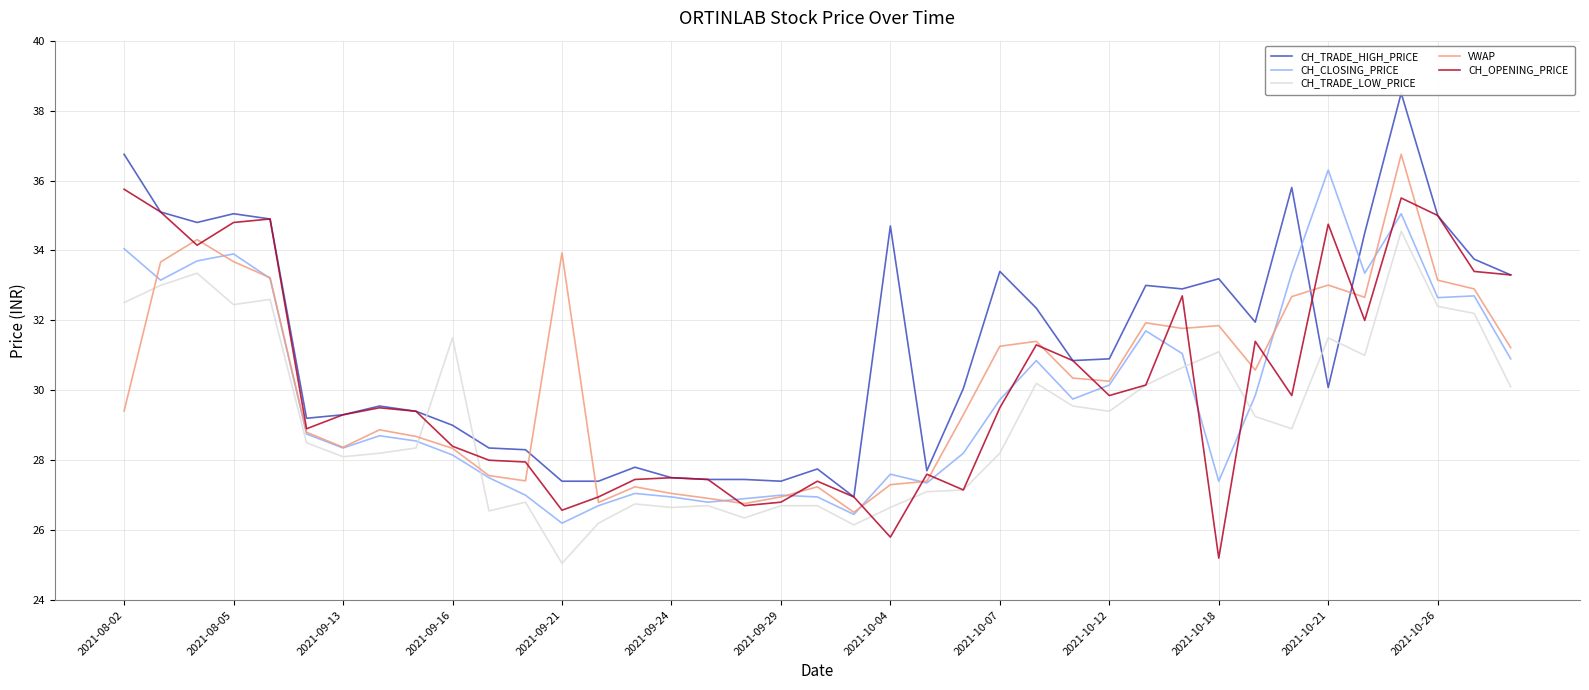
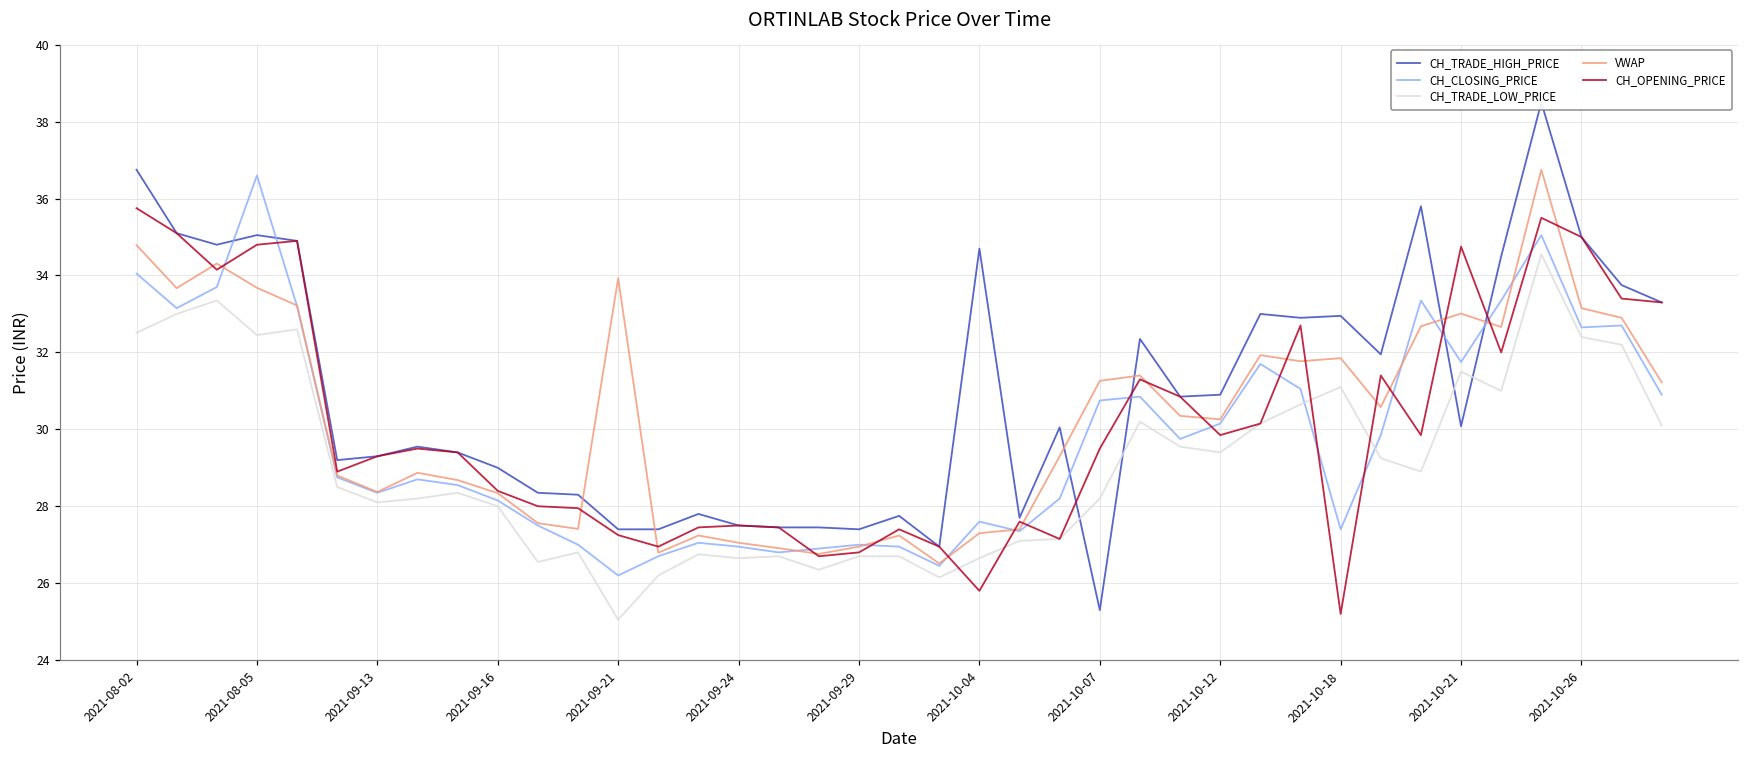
VWAP, 2021-08-02: 29.4 -> 34.8
CH_CLOSING_PRICE, 2021-08-05: 33.9 -> 36.6
CH_TRADE_LOW_PRICE, 2021-09-16: 31.5 -> 28.0
CH_OPENING_PRICE, 2021-09-21: 26.6 -> 27.3
CH_TRADE_HIGH_PRICE, 2021-10-07: 33.4 -> 25.3
CH_CLOSING_PRICE, 2021-10-07: 29.7 -> 30.8
CH_TRADE_HIGH_PRICE, 2021-10-18: 33.2 -> 33.0
CH_CLOSING_PRICE, 2021-10-21: 36.3 -> 31.8
